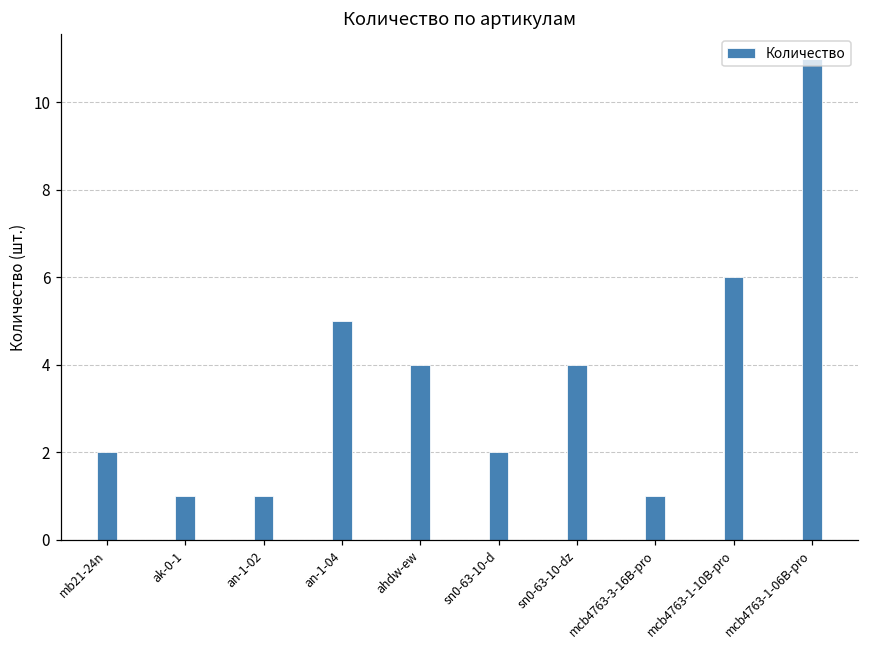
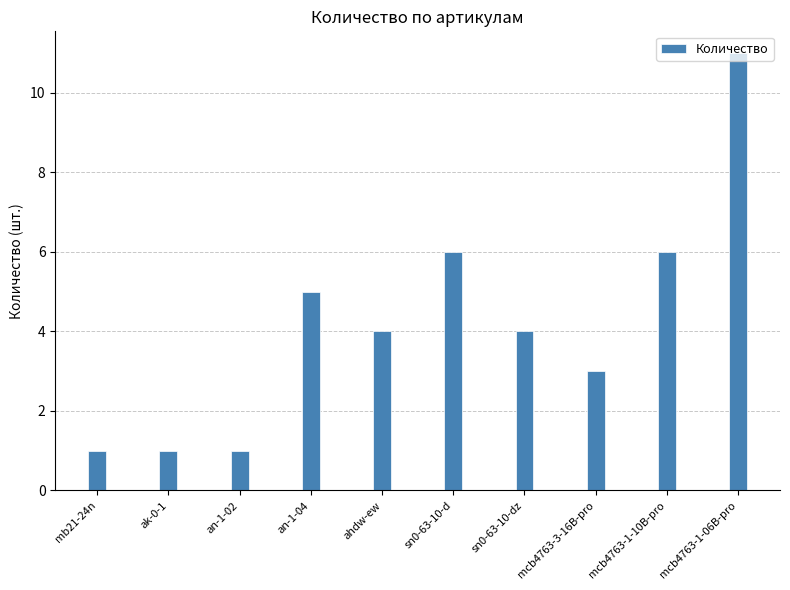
mb21-24n: 2 -> 1
sn0-63-10-d: 2 -> 6
mcb4763-3-16B-pro: 1 -> 3
